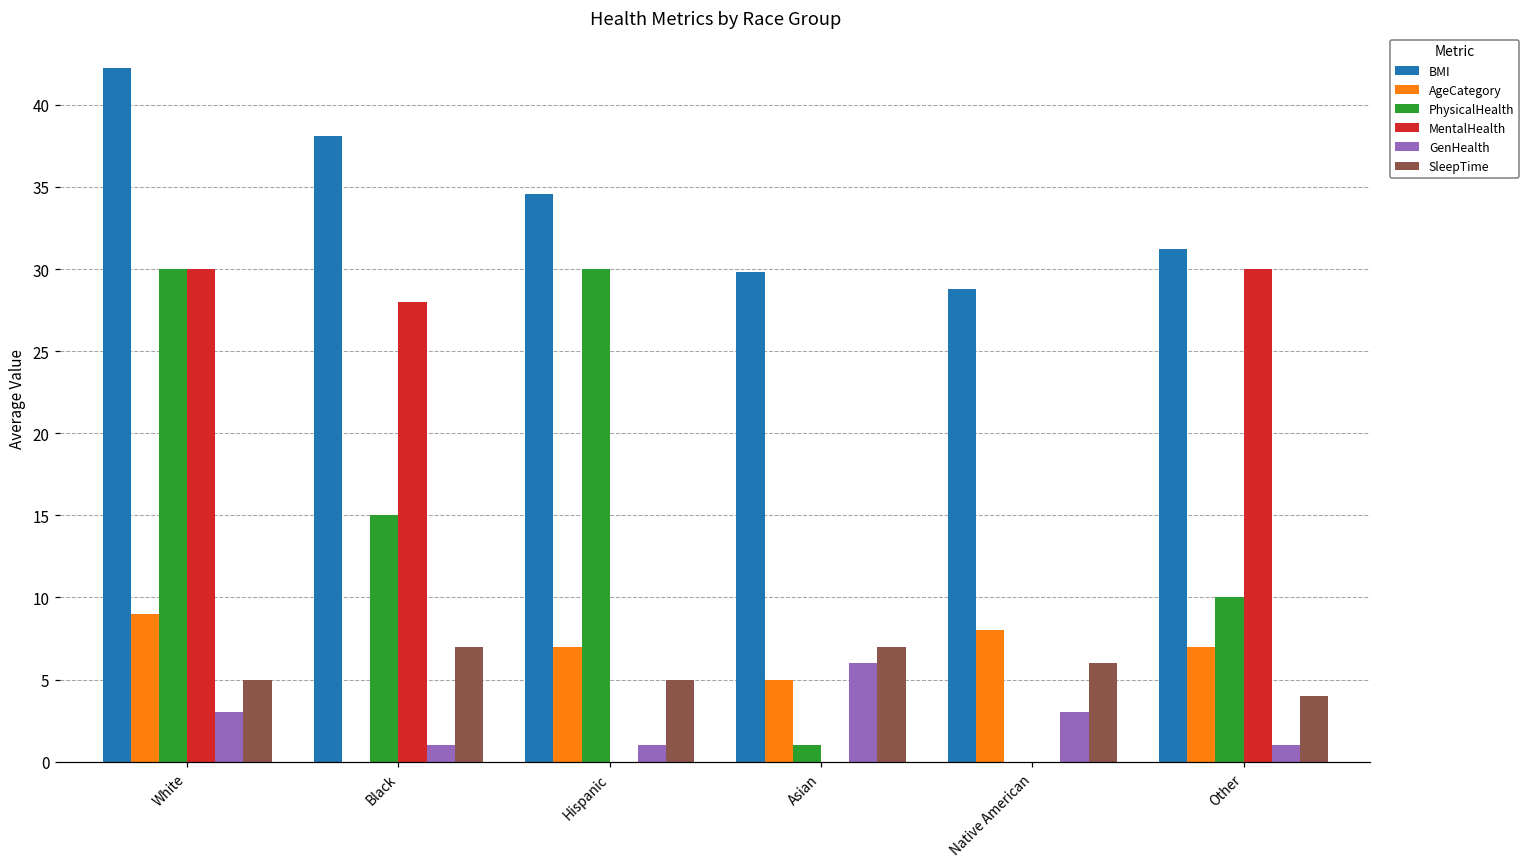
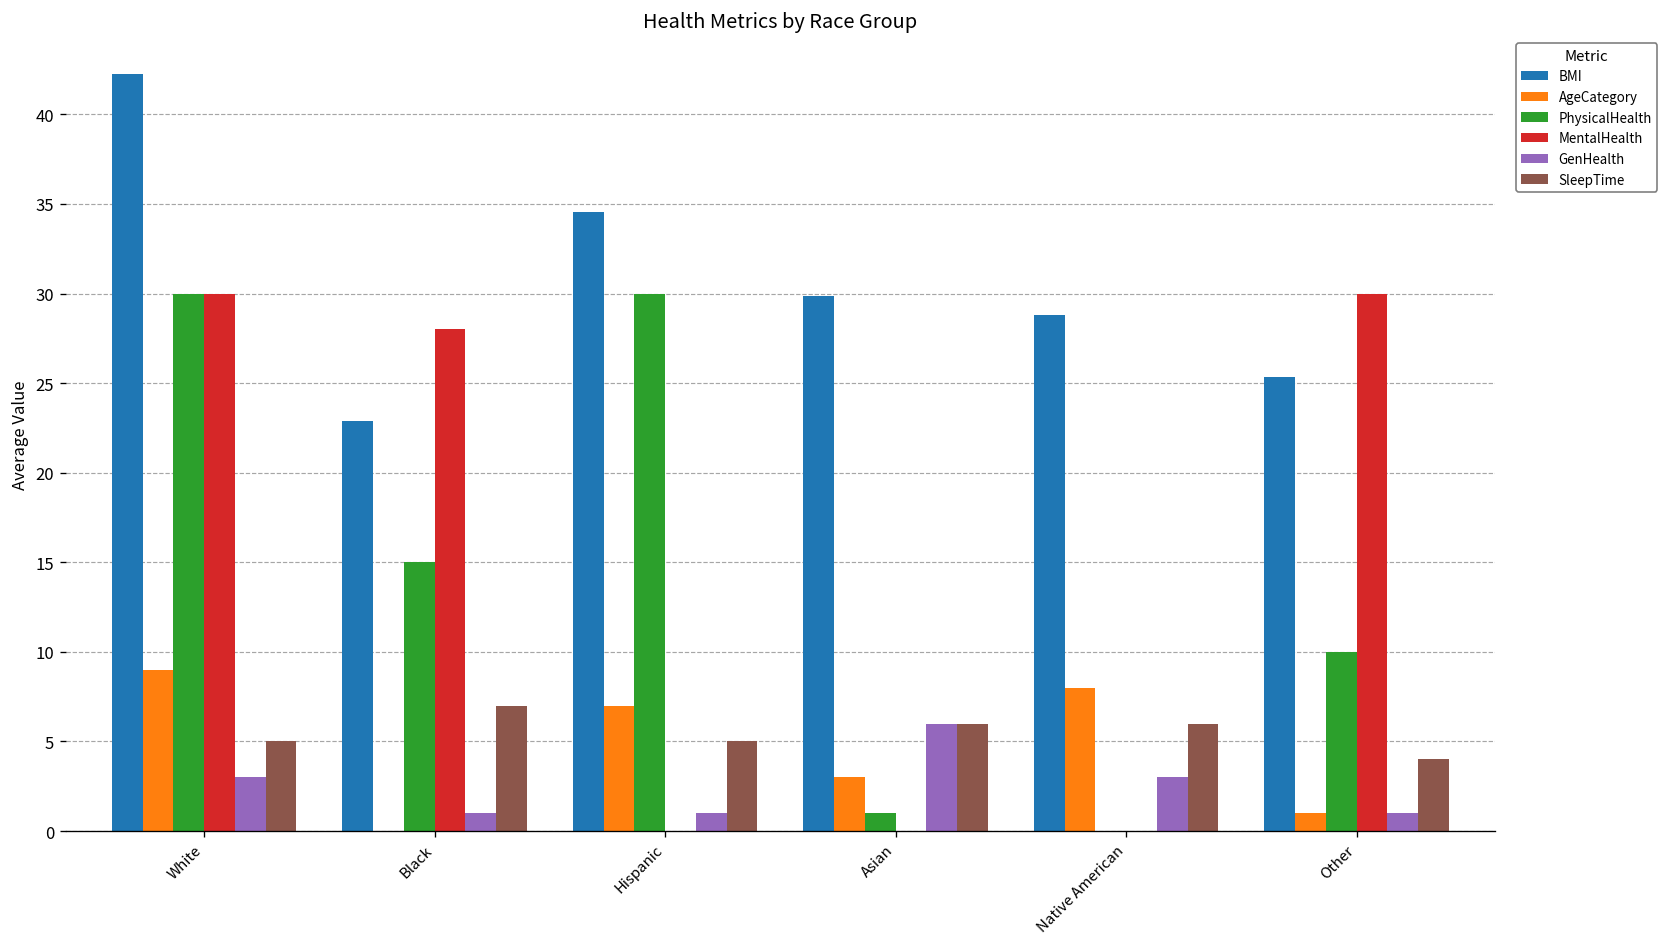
BMI, Black: 38.1 -> 22.9
AgeCategory, Asian: 5 -> 3
SleepTime, Asian: 7 -> 6
BMI, Other: 31.2 -> 25.4
AgeCategory, Other: 7 -> 1
